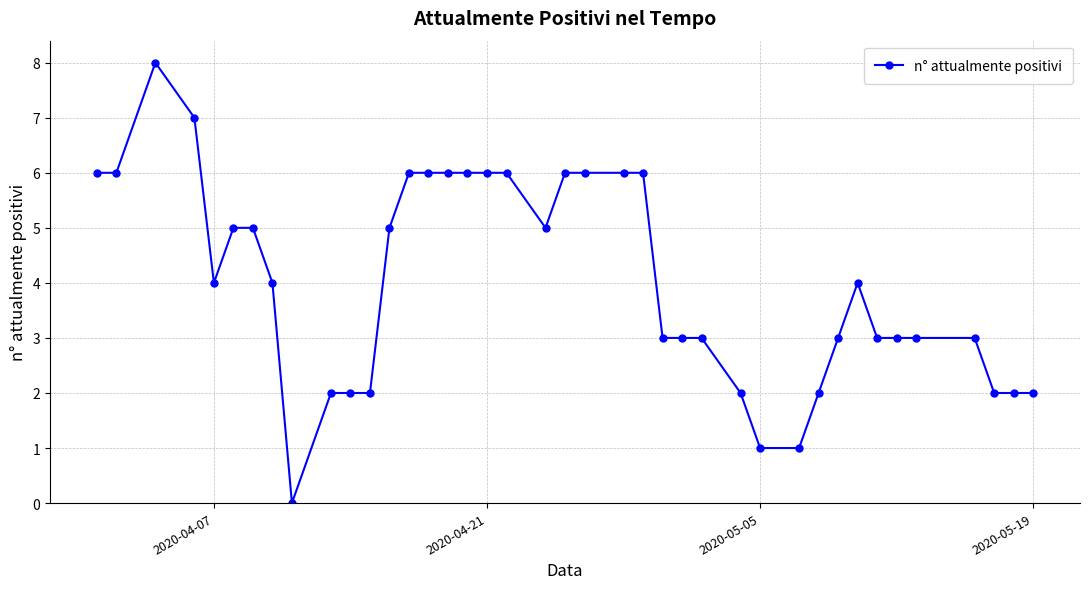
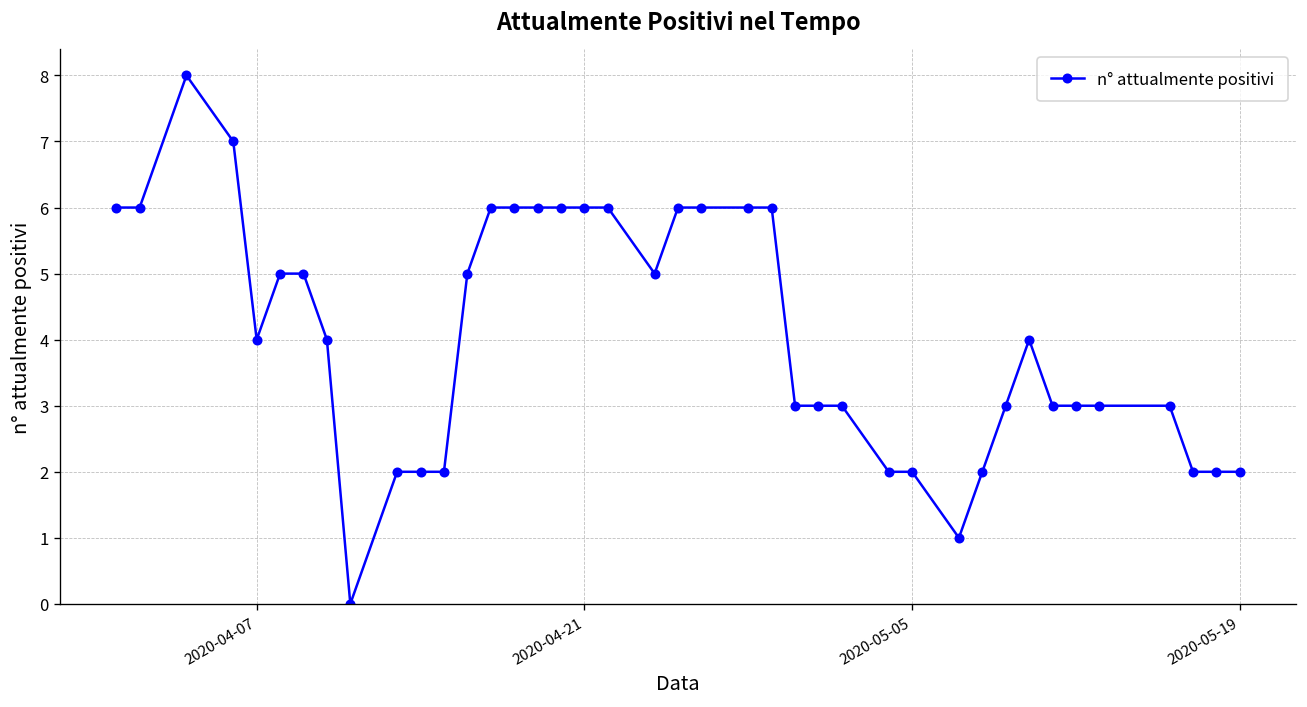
2020-05-05: 1 -> 2
